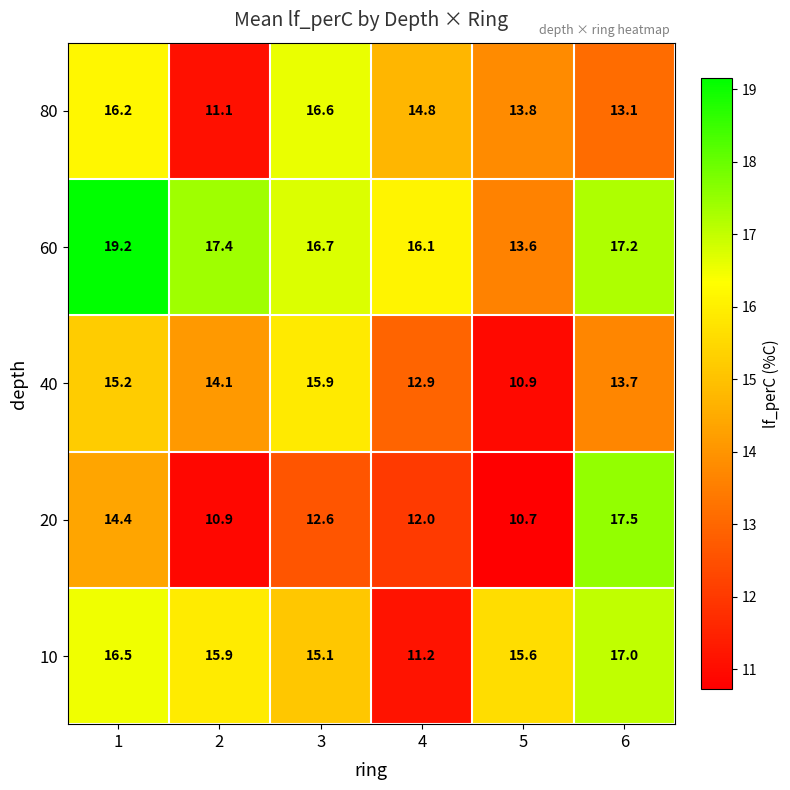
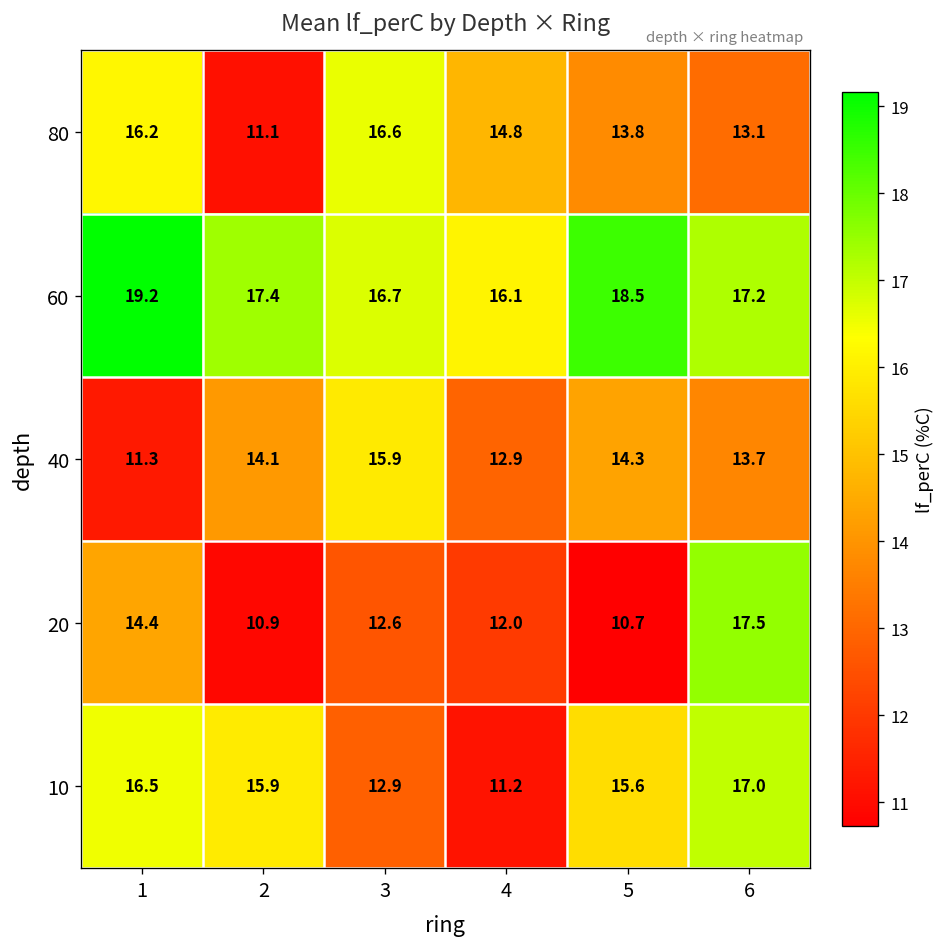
60, 5: 13.6 -> 18.5
40, 1: 15.2 -> 11.3
40, 5: 10.9 -> 14.3
10, 3: 15.1 -> 12.9
